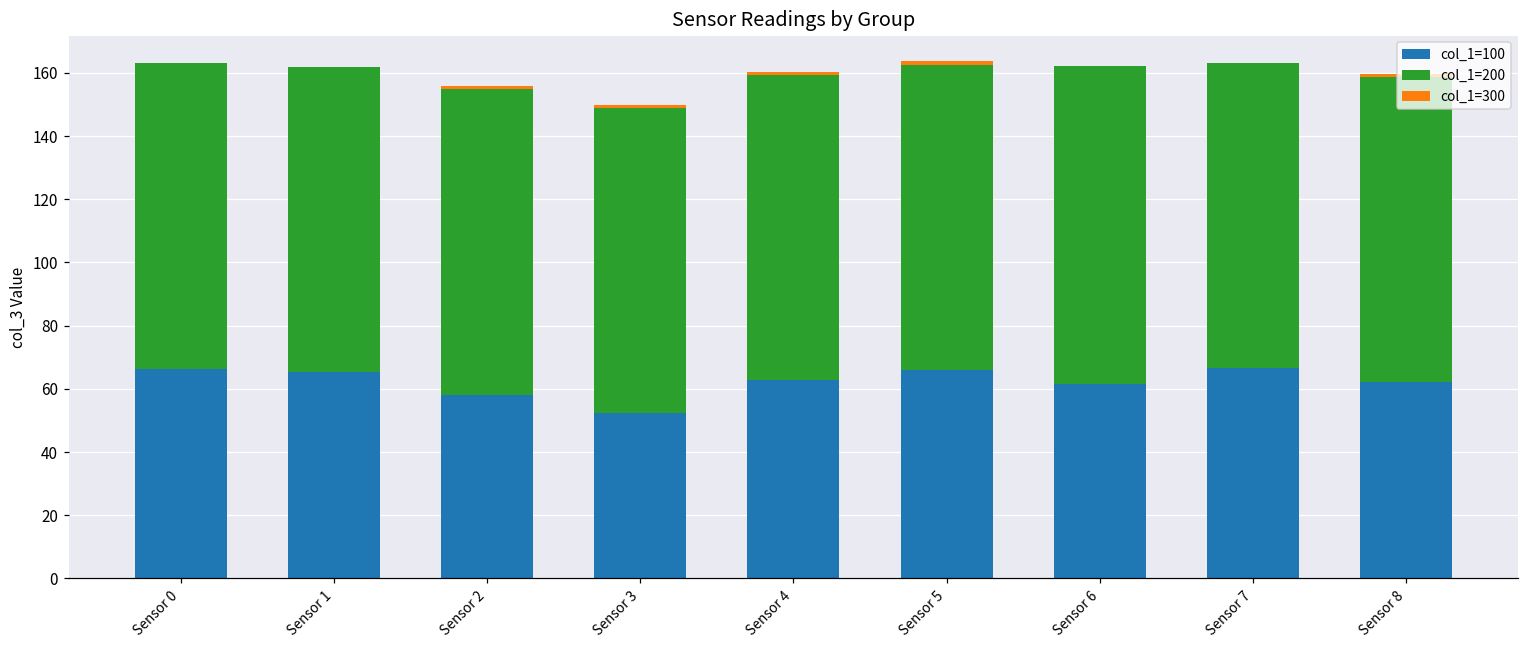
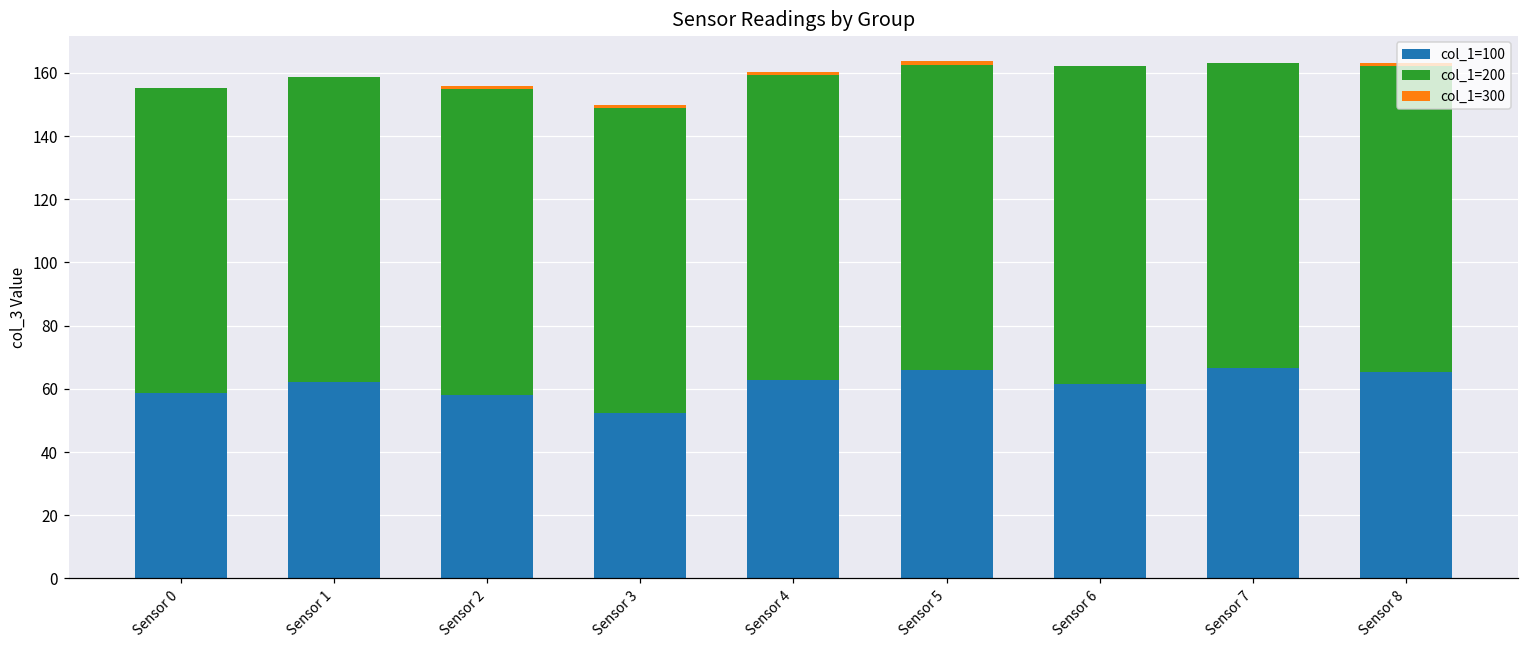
col_1=100, Sensor 0: 66 -> 59
col_1=100, Sensor 1: 65 -> 62
col_1=100, Sensor 8: 62 -> 65
